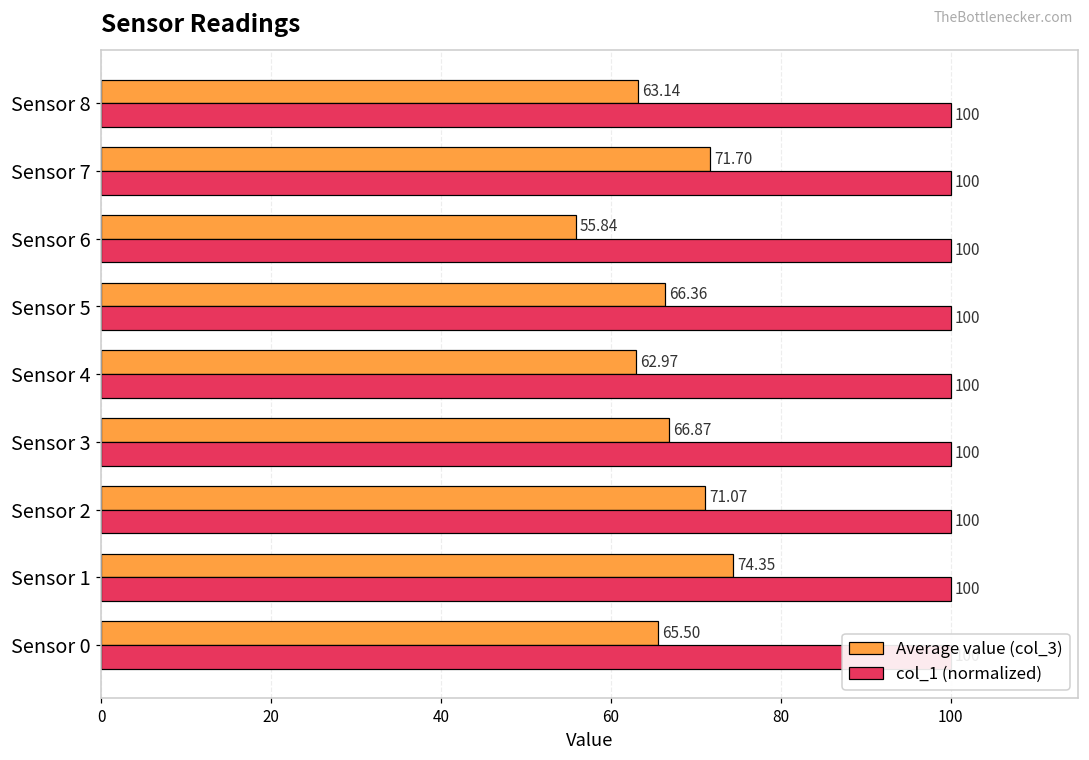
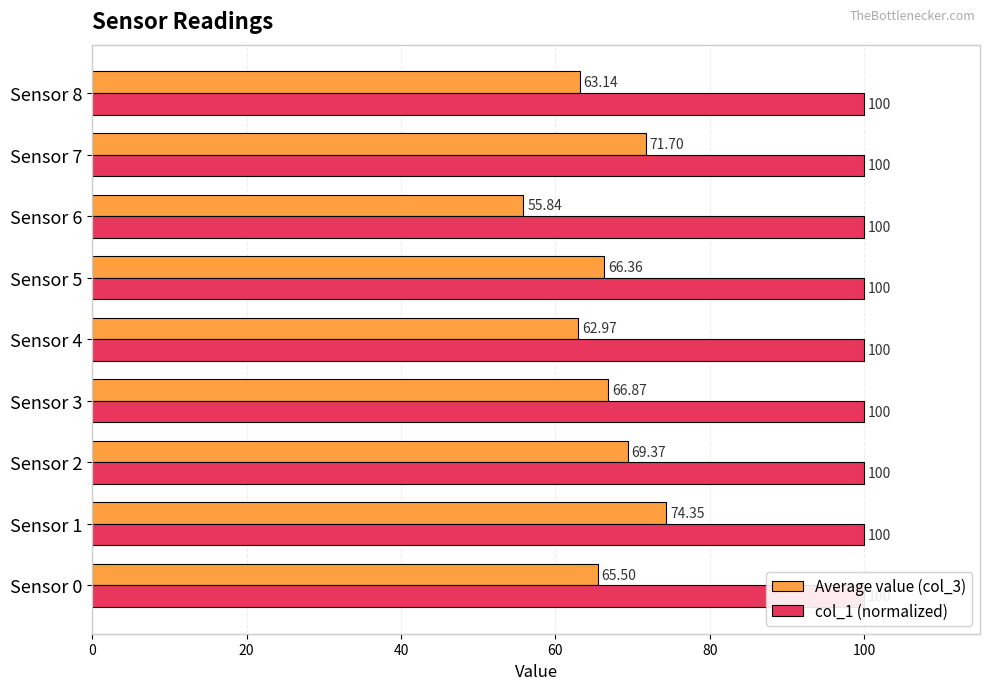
Average value (col_3), Sensor 2: 71.07 -> 69.37
